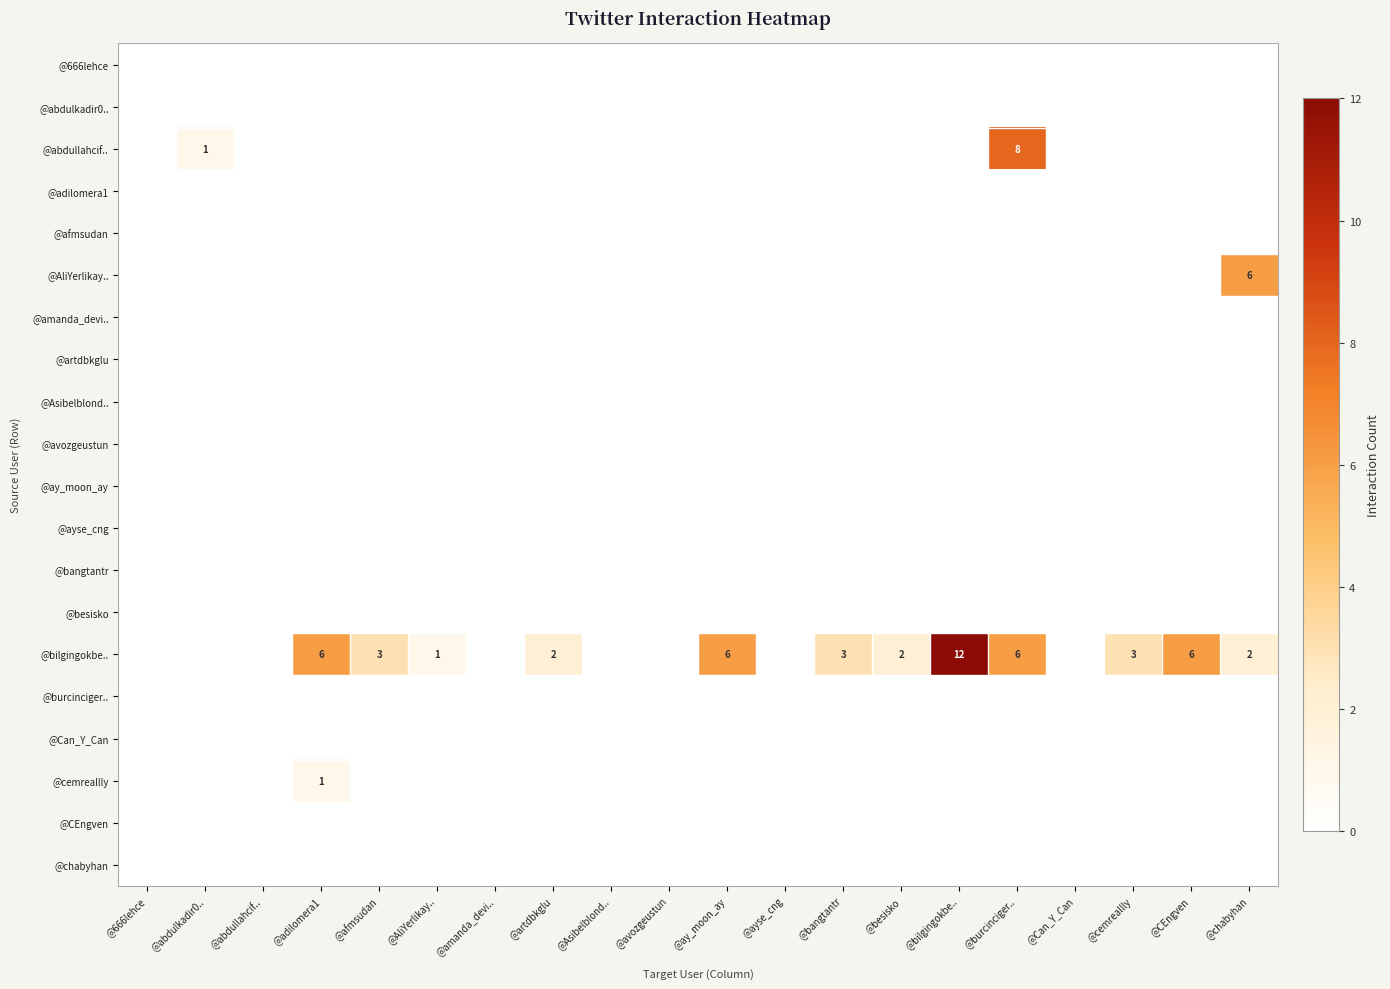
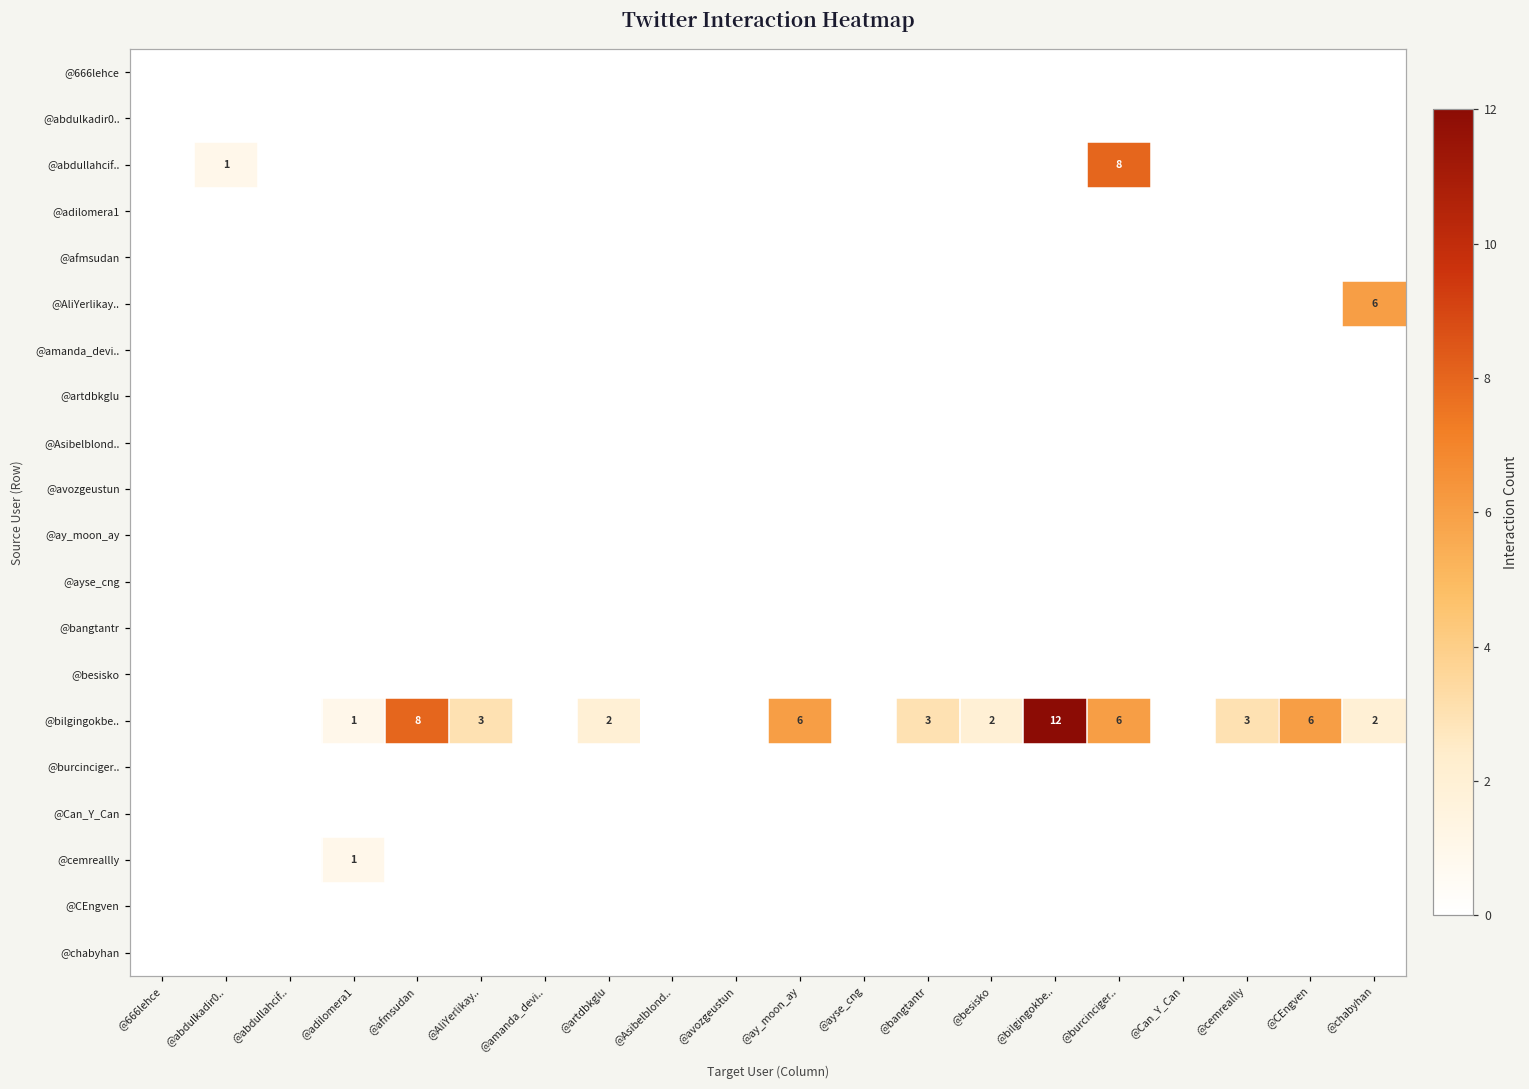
@bilgingokbe.., @adilomera1: 6 -> 1
@bilgingokbe.., @afmsudan: 3 -> 8
@bilgingokbe.., @AliYerlikay..: 1 -> 3
